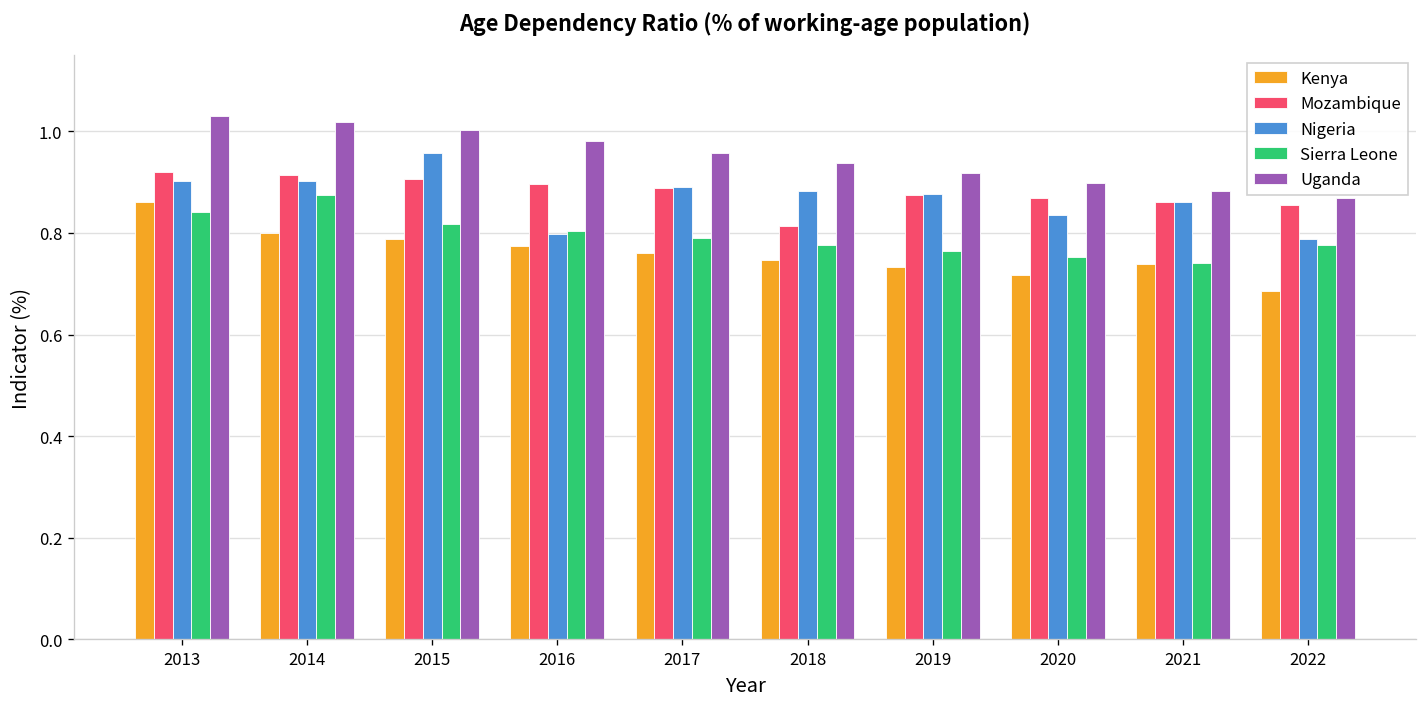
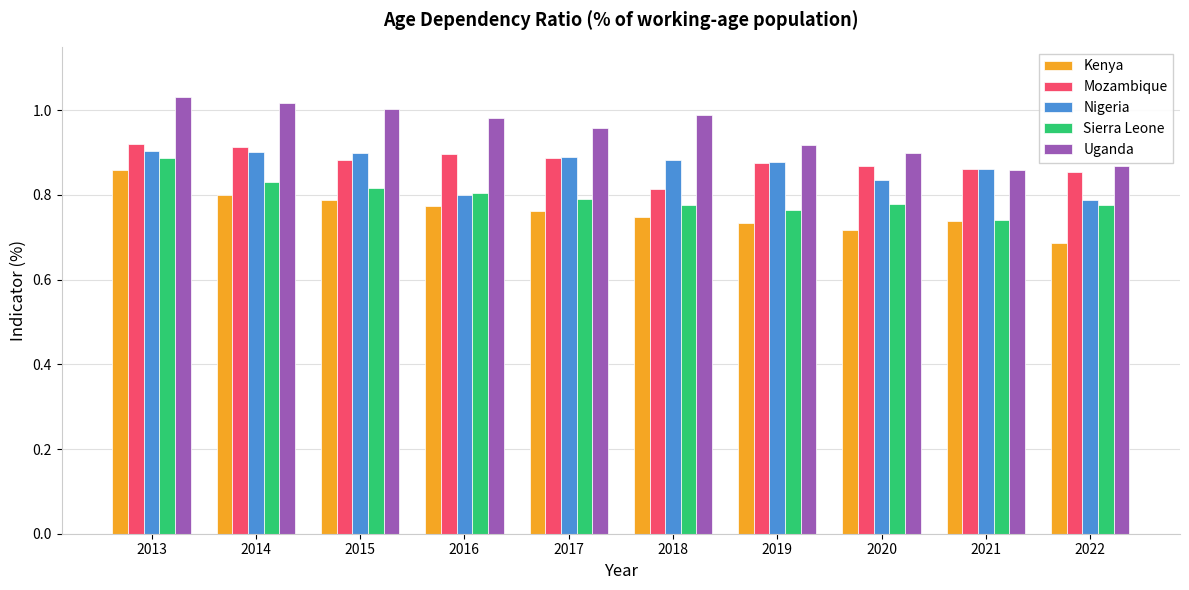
Sierra Leone, 2013: 0.84 -> 0.89
Sierra Leone, 2014: 0.88 -> 0.83
Mozambique, 2015: 0.91 -> 0.88
Nigeria, 2015: 0.96 -> 0.90
Uganda, 2018: 0.94 -> 0.99
Sierra Leone, 2020: 0.75 -> 0.78
Uganda, 2021: 0.88 -> 0.86
